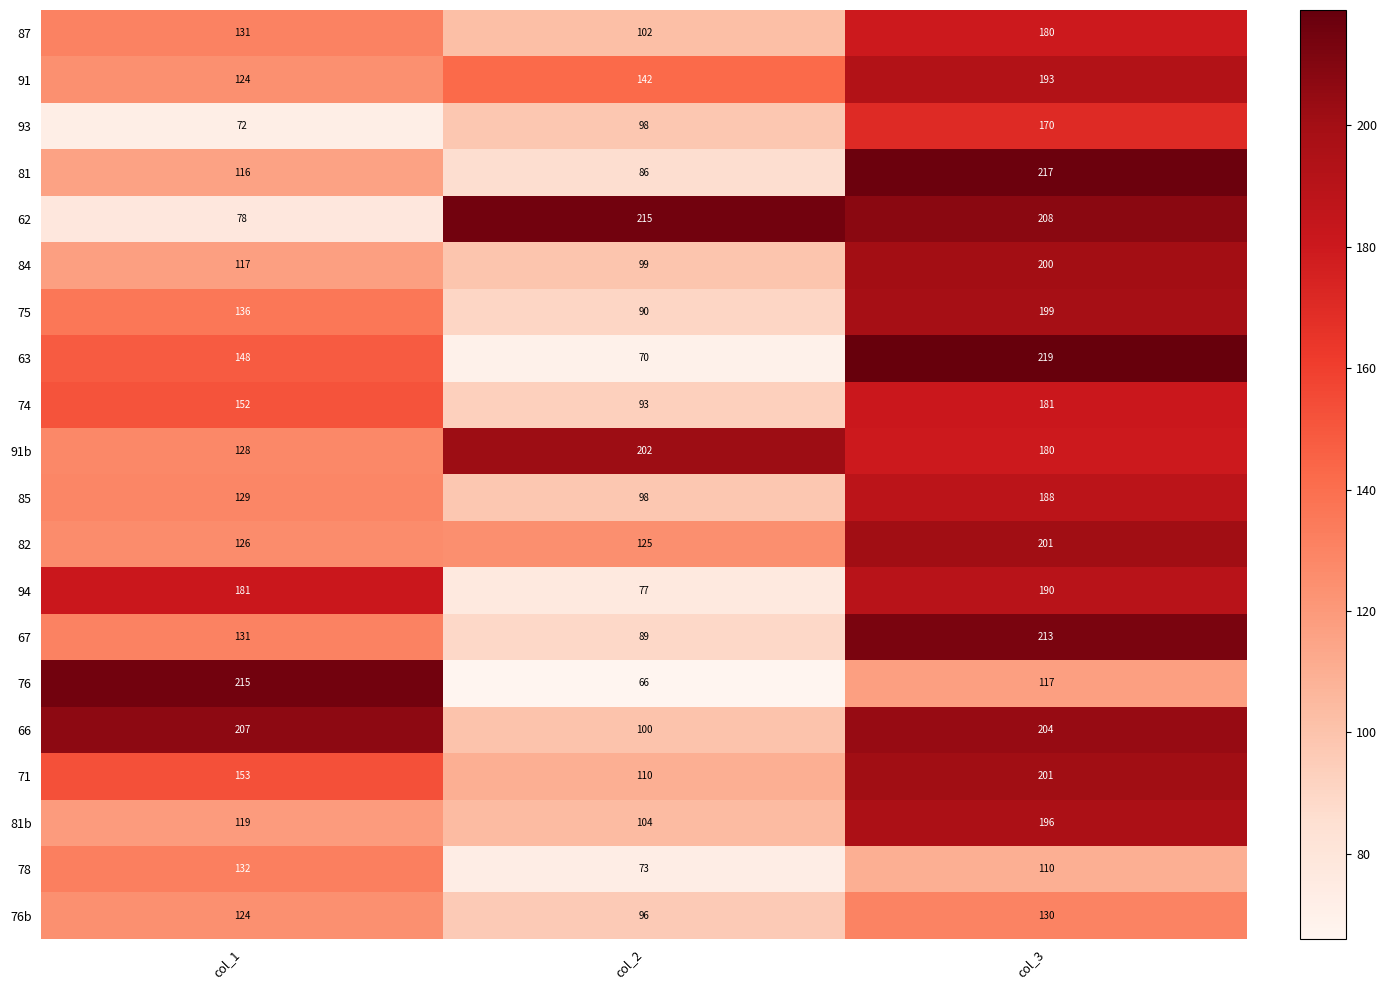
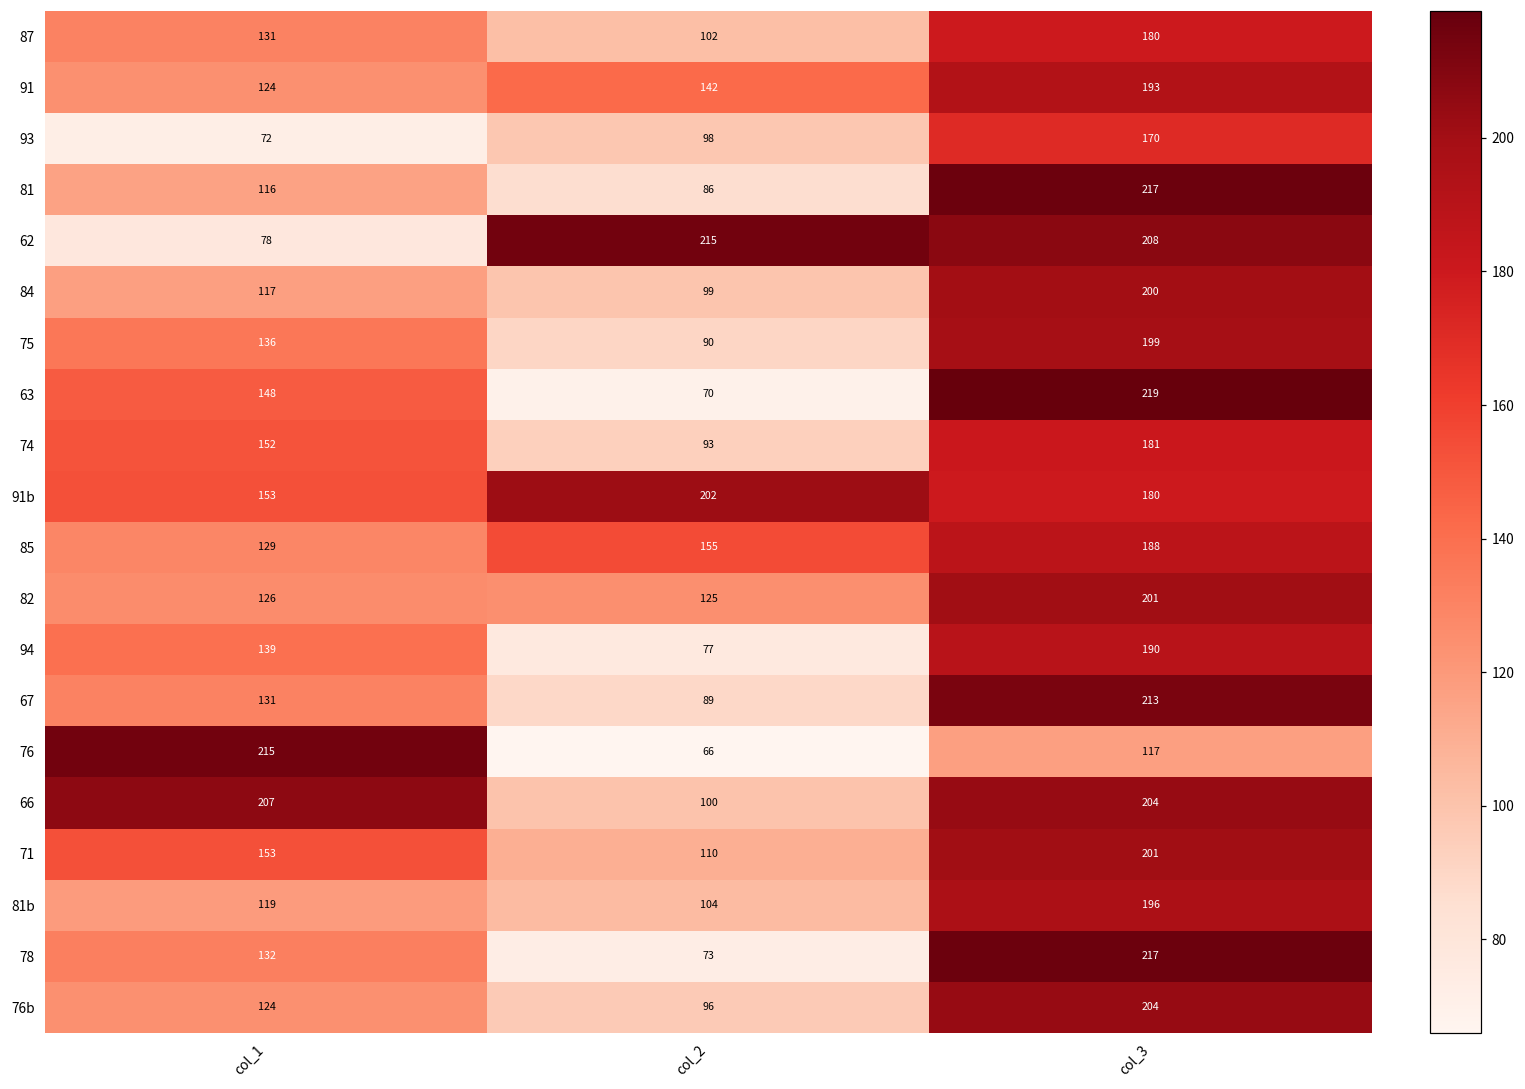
91b, col_1: 128 -> 153
85, col_2: 98 -> 155
94, col_1: 181 -> 139
78, col_3: 110 -> 217
76b, col_3: 130 -> 204
